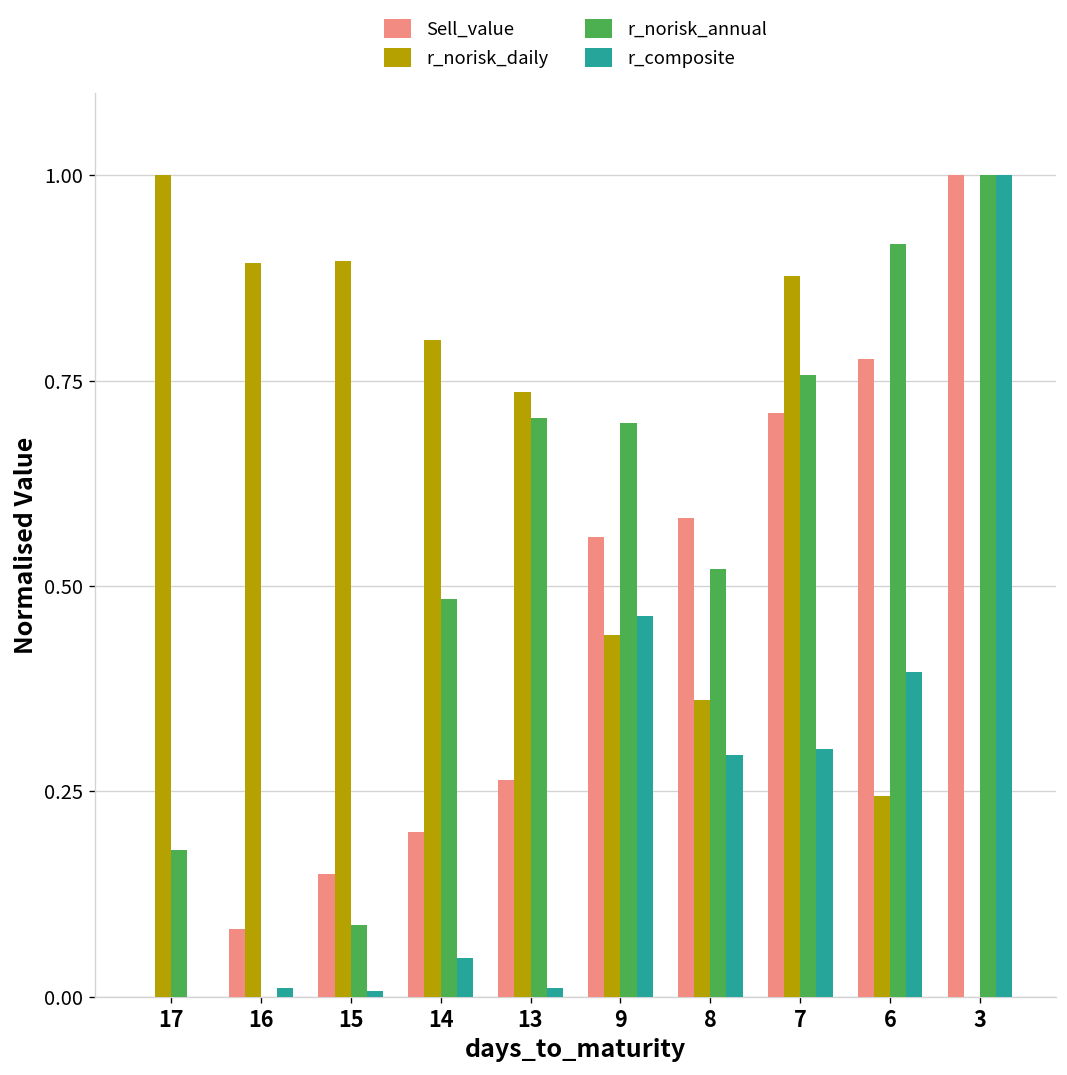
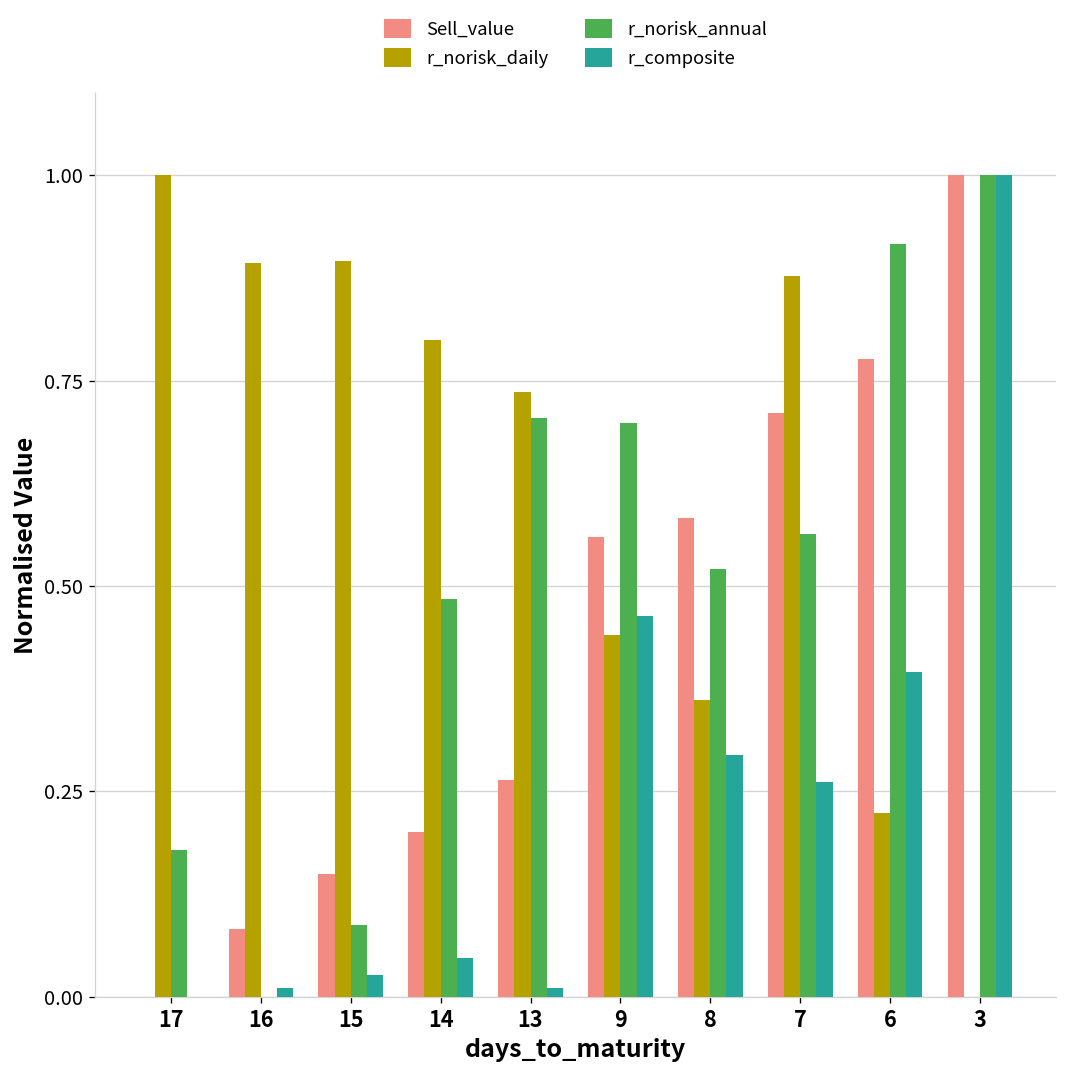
r_composite, 15: 0.01 -> 0.03
r_norisk_annual, 7: 0.76 -> 0.56
r_composite, 7: 0.30 -> 0.26
r_norisk_daily, 6: 0.24 -> 0.22
